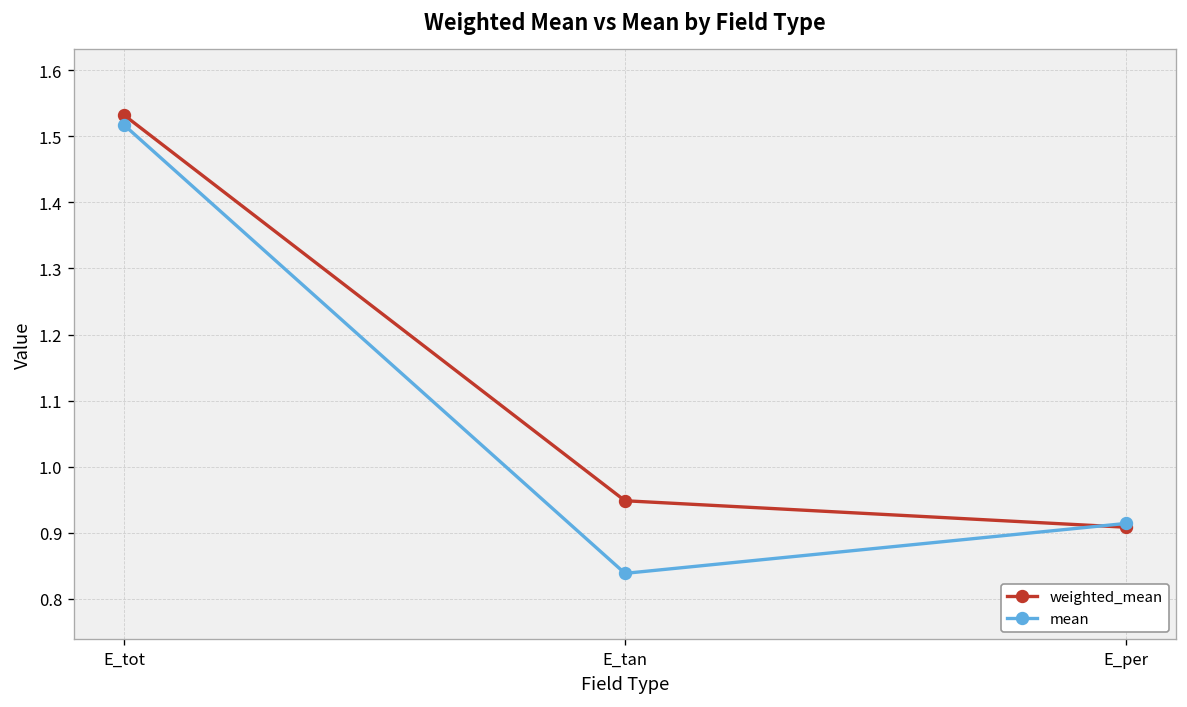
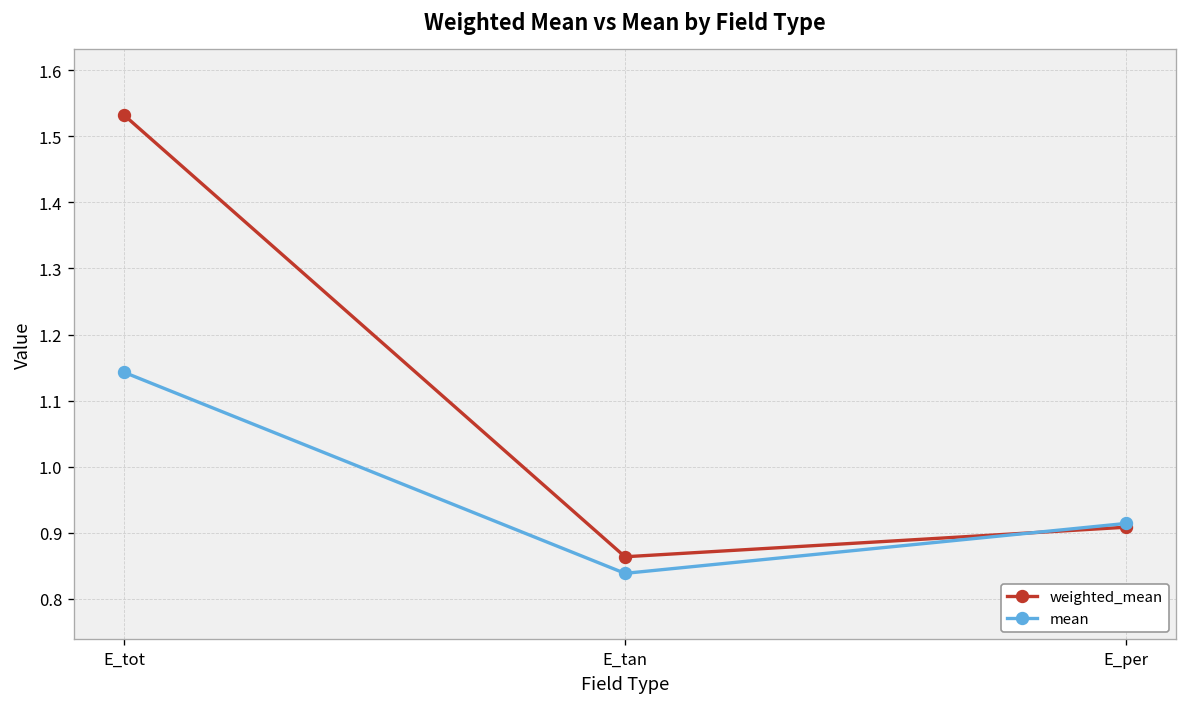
mean, E_tot: 1.52 -> 1.14
weighted_mean, E_tan: 0.95 -> 0.86
